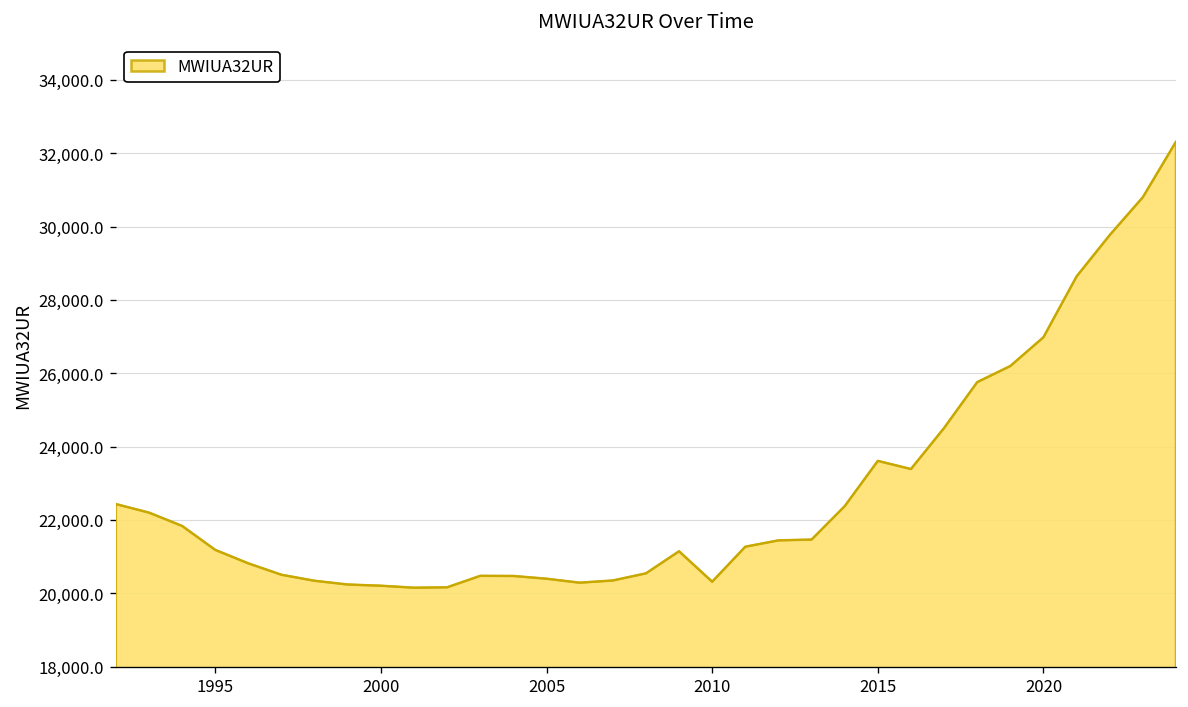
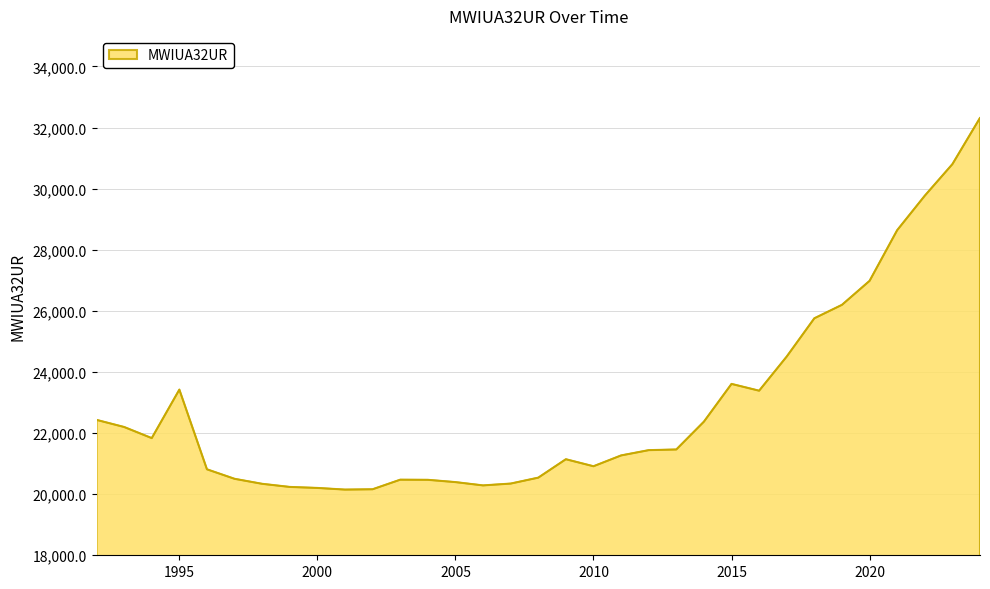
1995: 21,200 -> 23,400
2010: 20,300 -> 20,900
